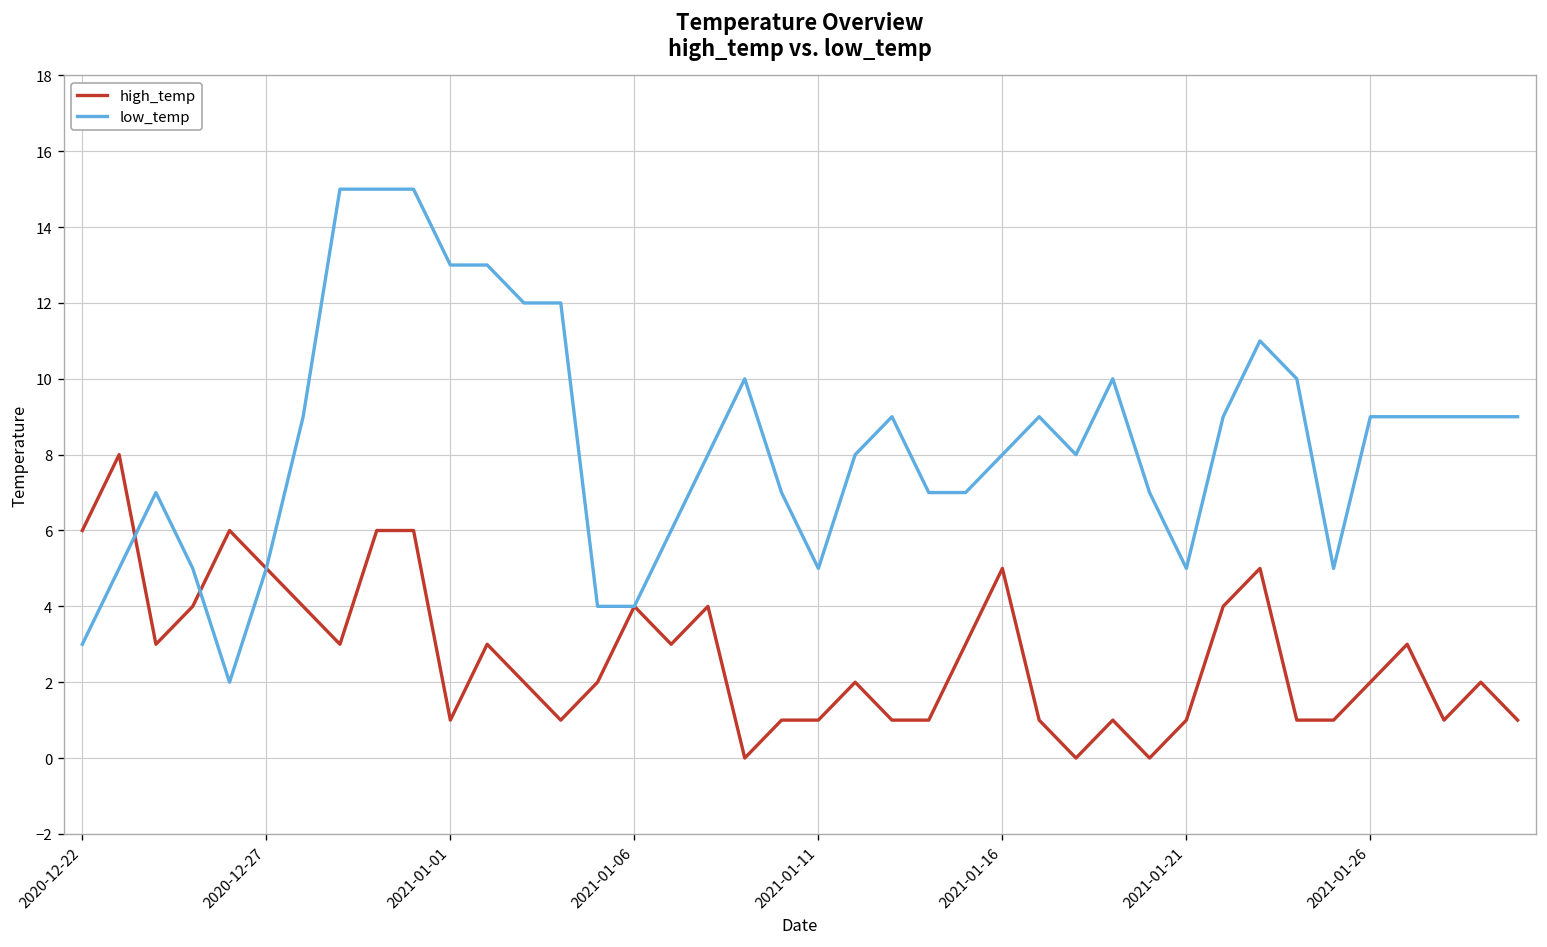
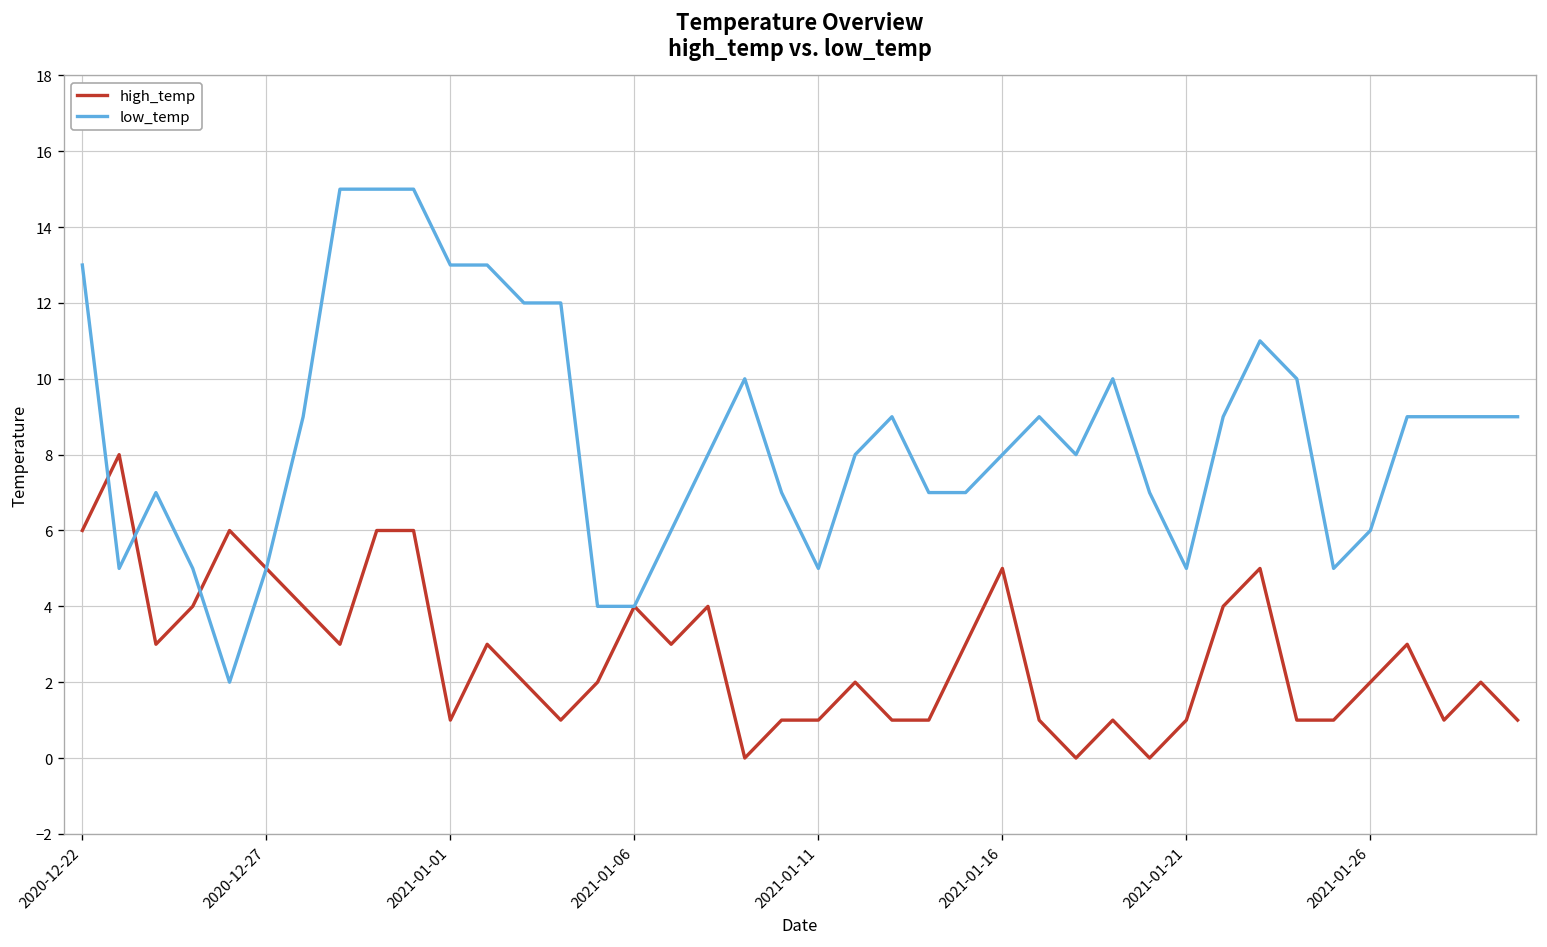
low_temp, 2020-12-22: 3 -> 13
low_temp, 2021-01-26: 9 -> 6
